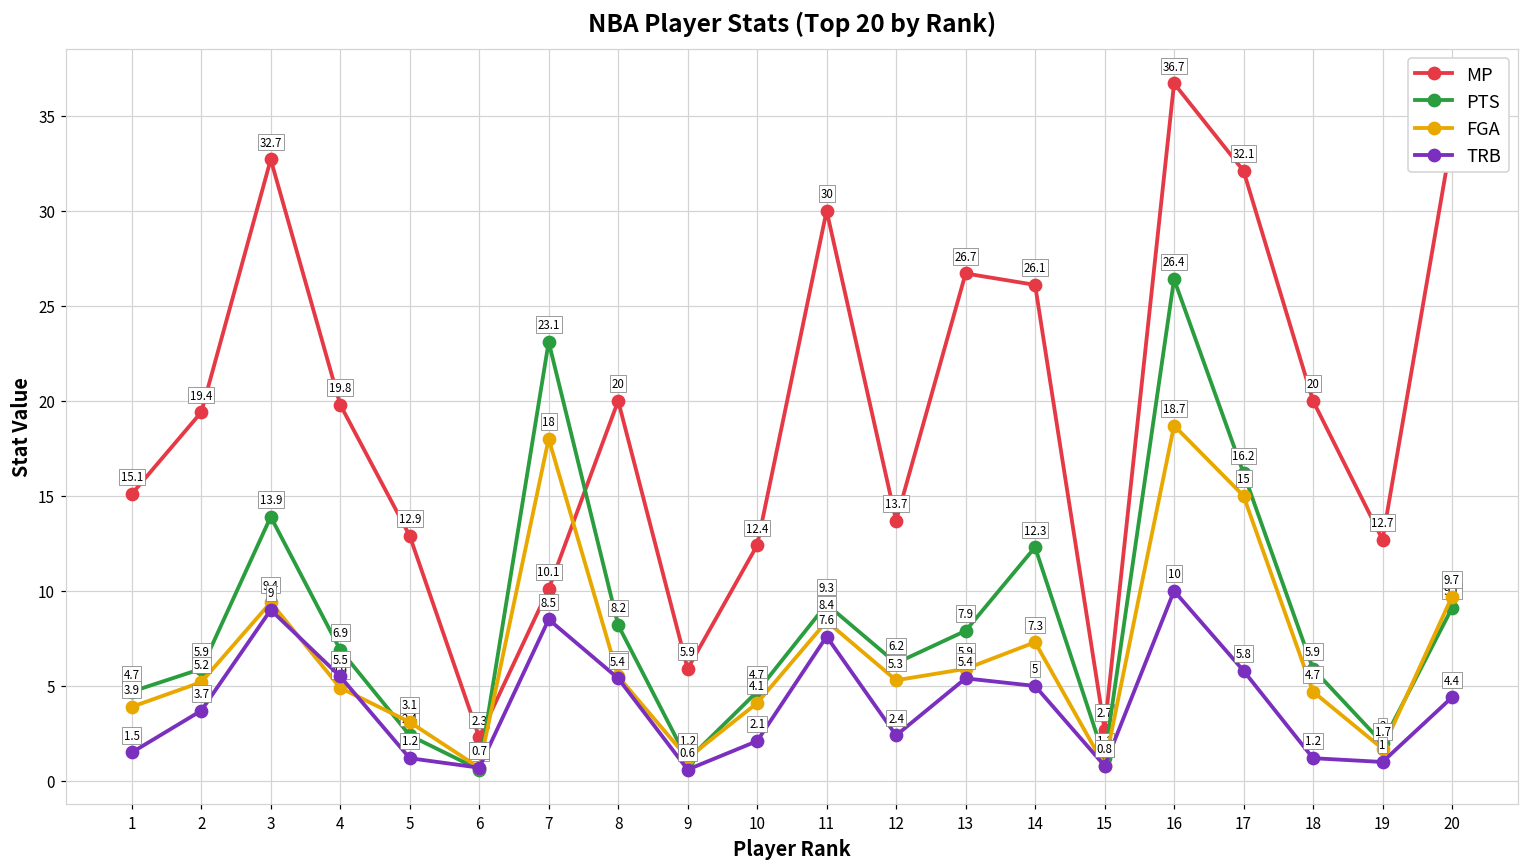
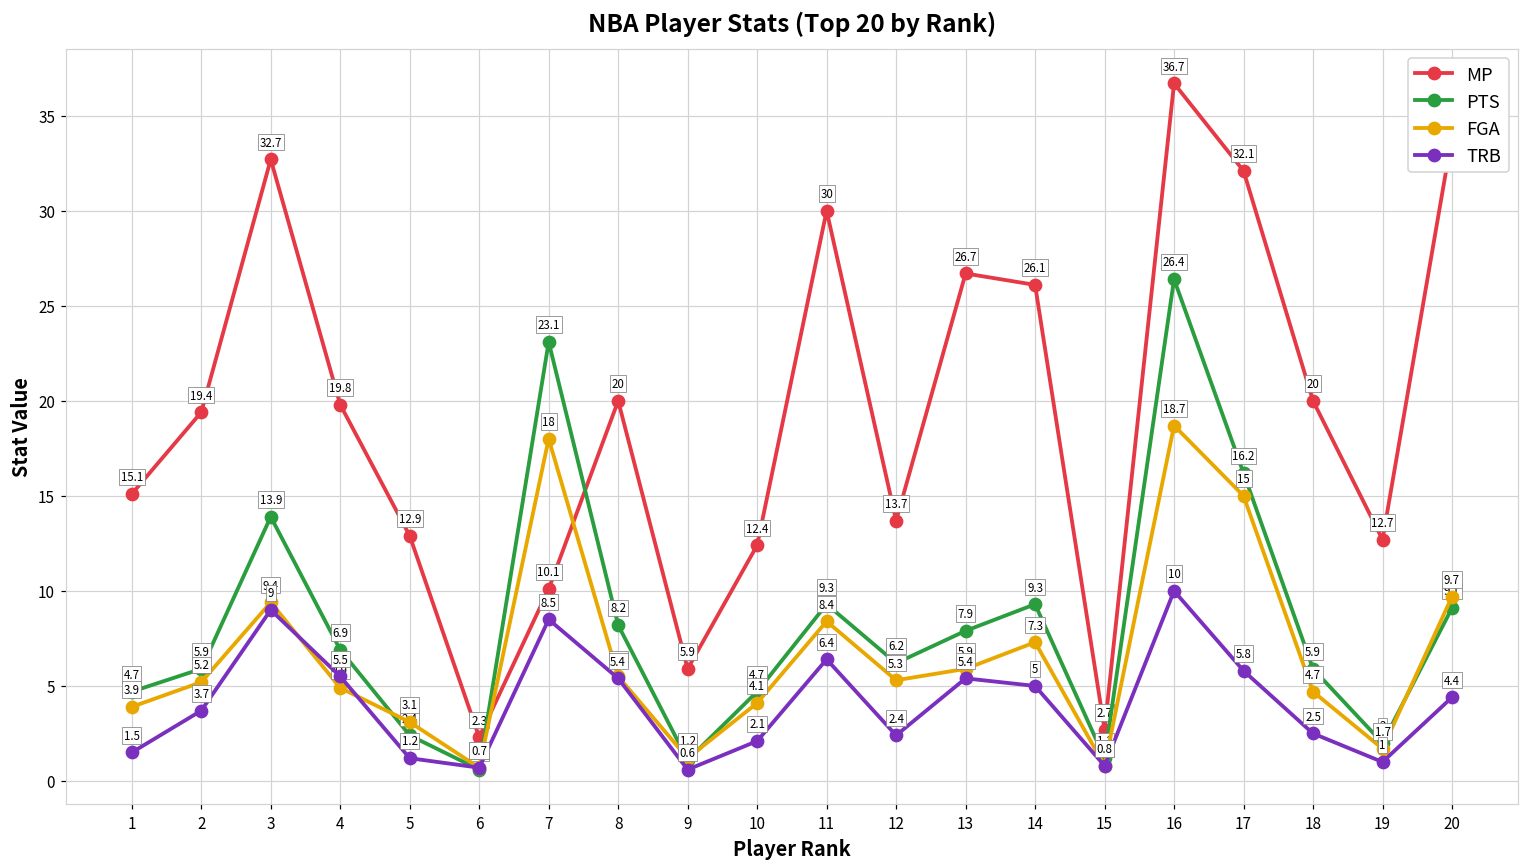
TRB, 11: 7.6 -> 6.4
PTS, 14: 12.3 -> 9.3
TRB, 18: 1.2 -> 2.5
